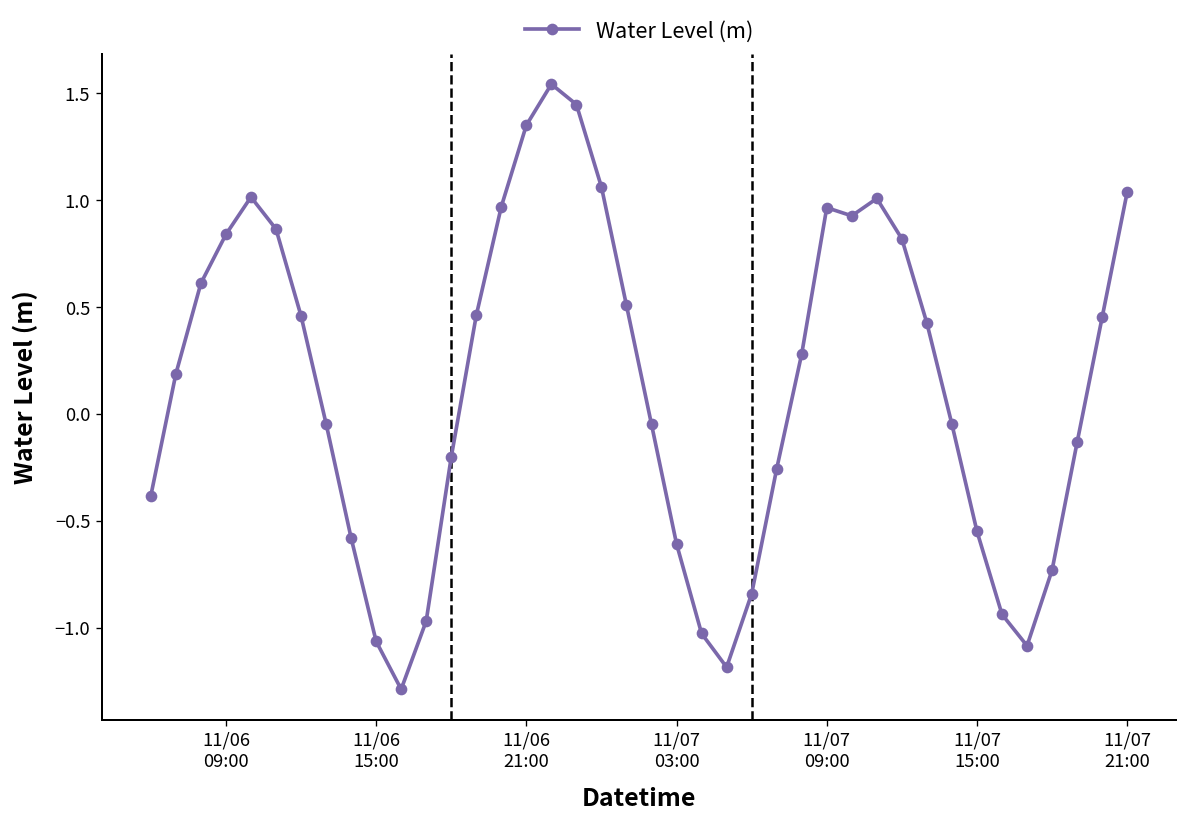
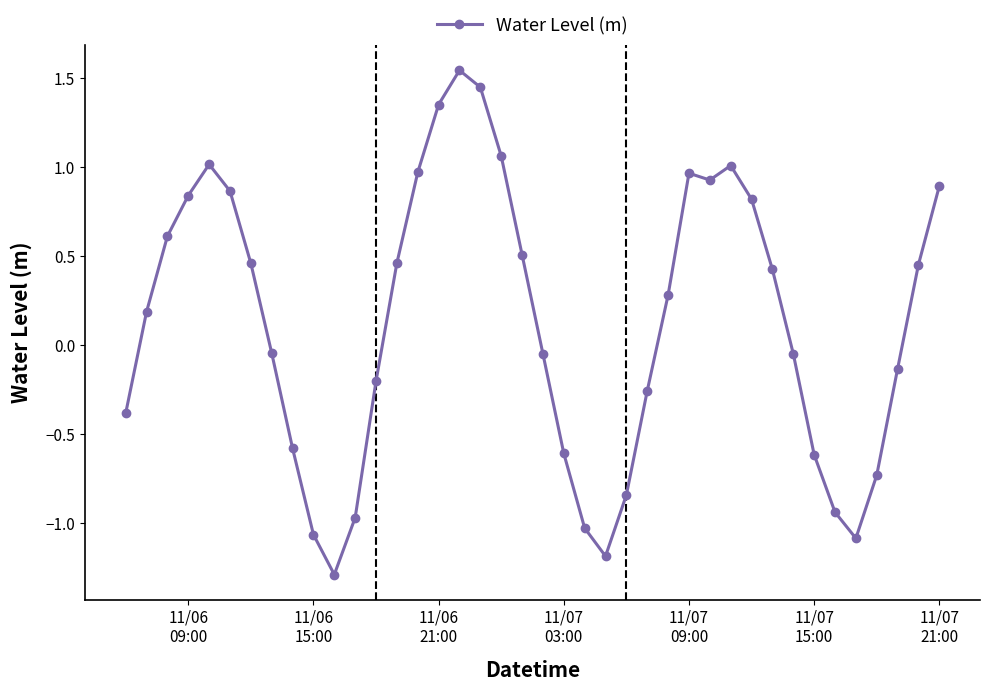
11/07 15:00: -0.55 -> -0.61
11/07 21:00: 1.04 -> 0.89
